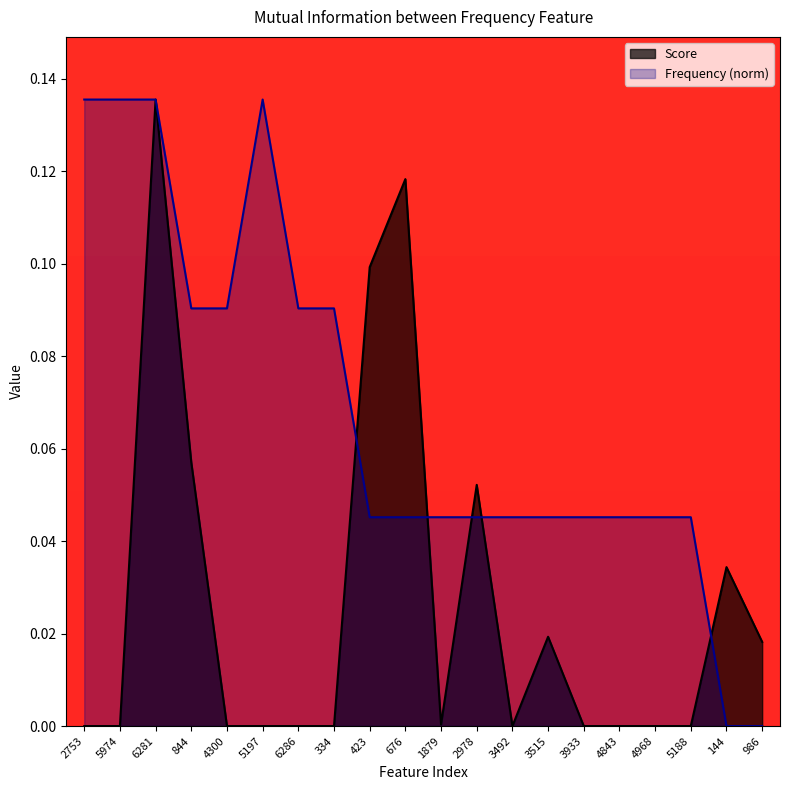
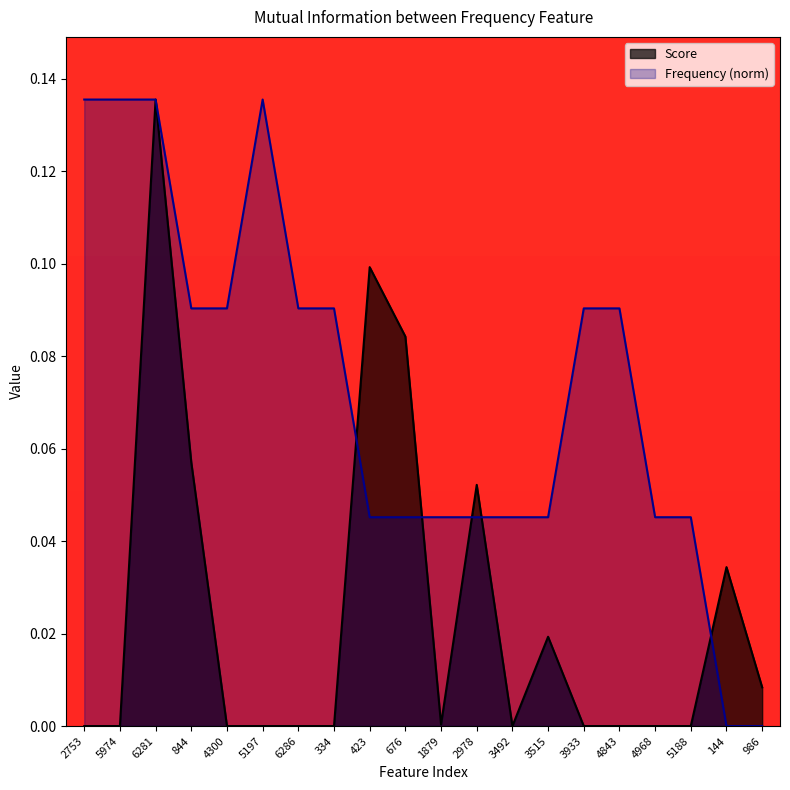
Score, 676: 0.118 -> 0.084
Frequency (norm), 3933: 0.045 -> 0.090
Frequency (norm), 4843: 0.045 -> 0.090
Score, 986: 0.018 -> 0.008
